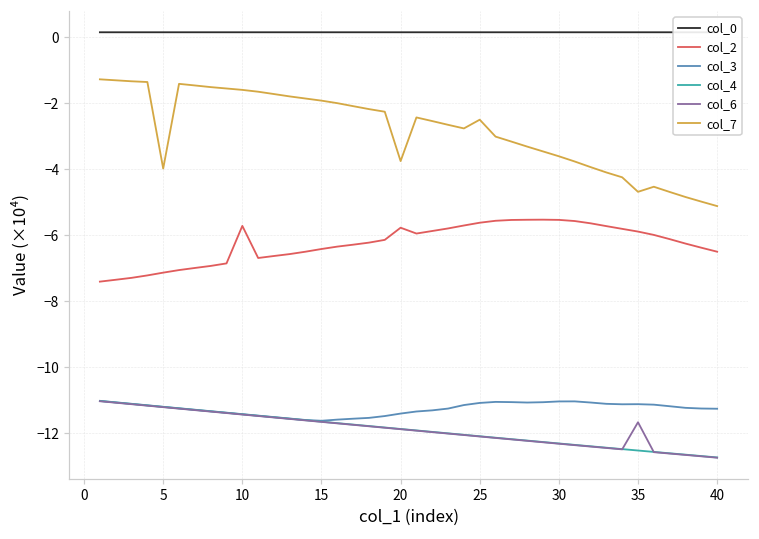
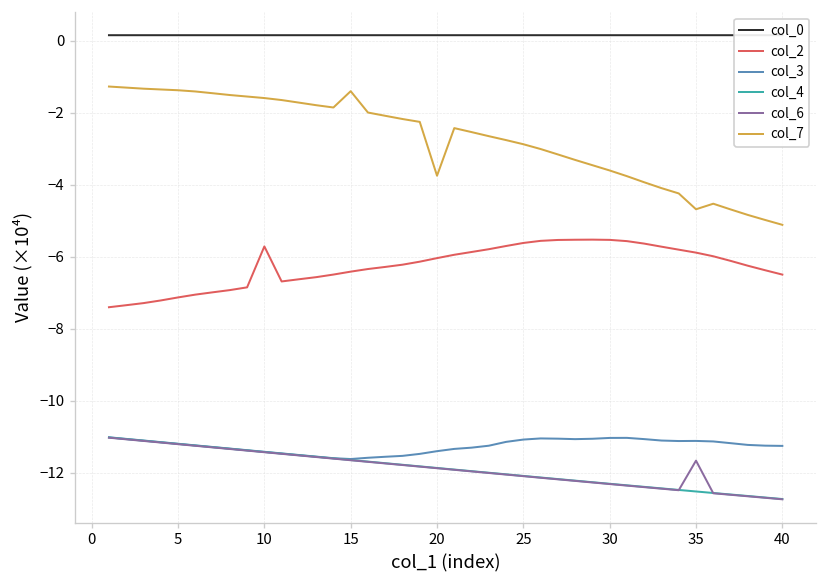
col_7, 5: -4.0 -> -1.4
col_7, 15: -1.9 -> -1.4
col_2, 20: -5.8 -> -6.0
col_7, 25: -2.5 -> -2.9
